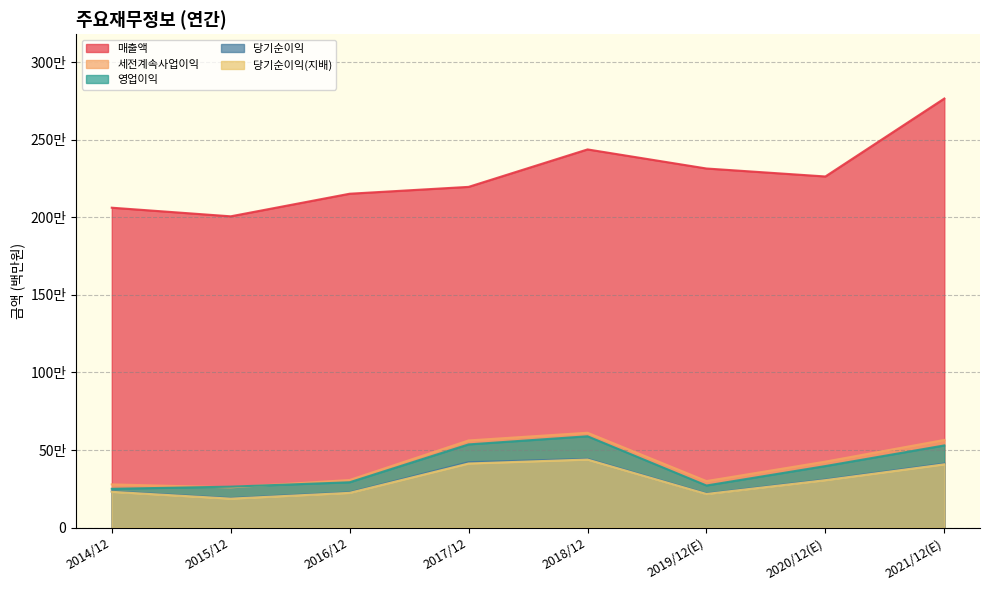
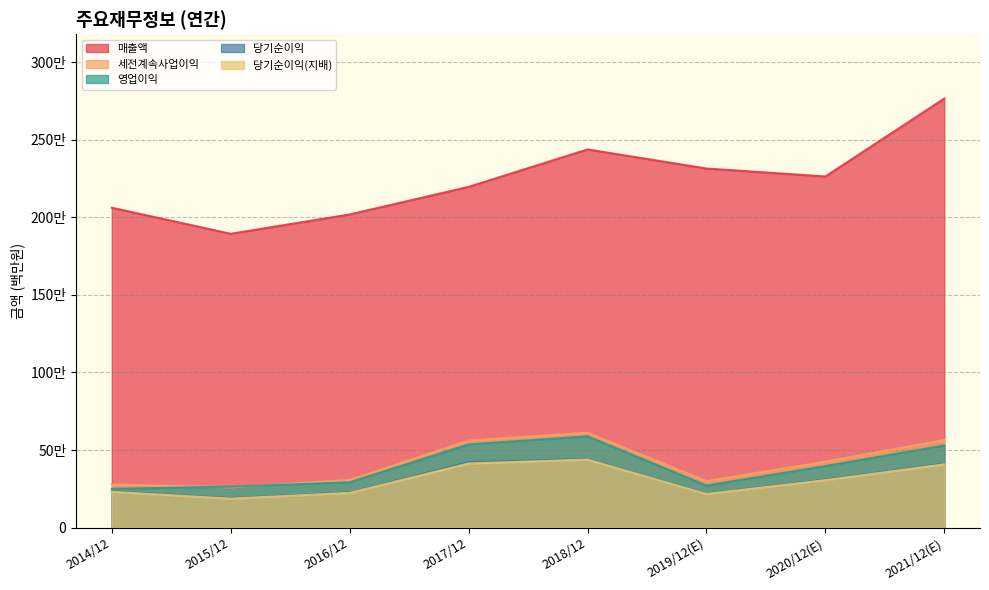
매출액, 2015/12: 201만 -> 189만
매출액, 2016/12: 215만 -> 202만
